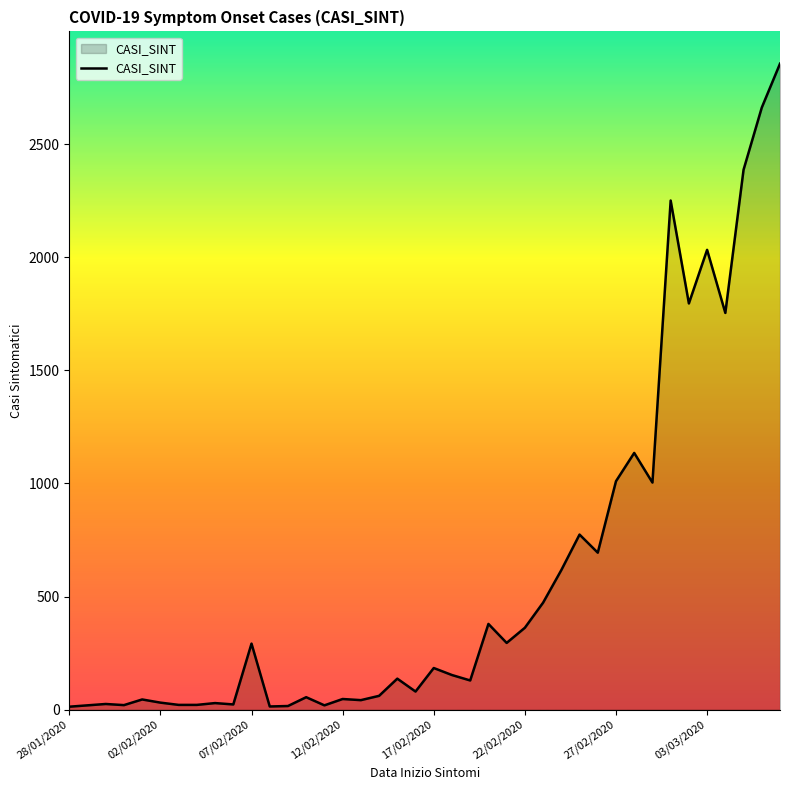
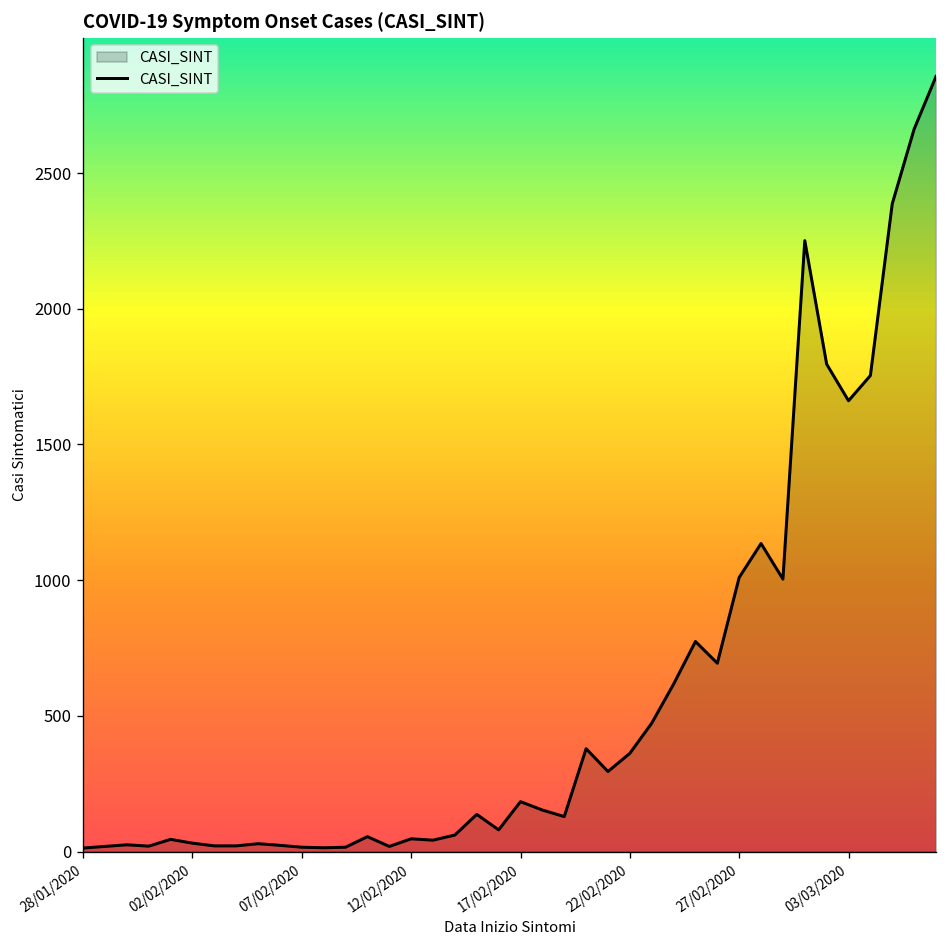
07/02/2020: 290 -> 20
03/03/2020: 2030 -> 1660
